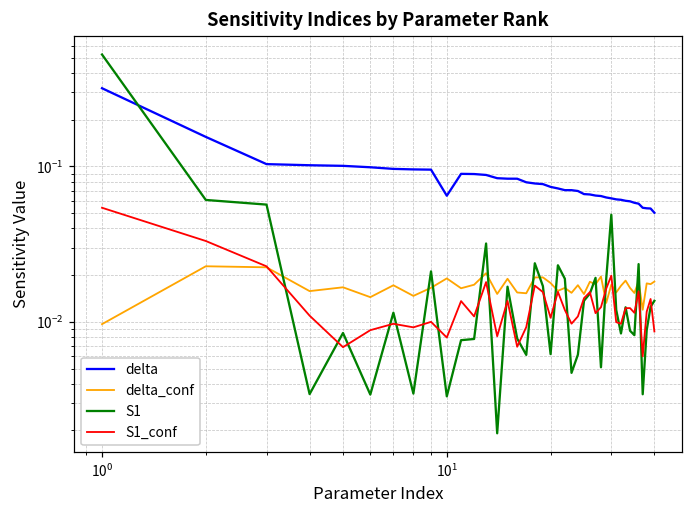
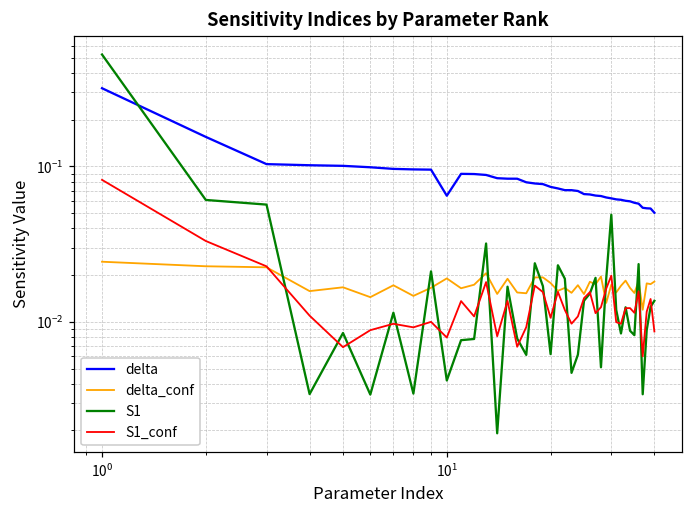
delta_conf, 10^0: 0.010 -> 0.024
S1_conf, 10^0: 0.054 -> 0.08
S1, 10^1: 0.0033 -> 0.0042
